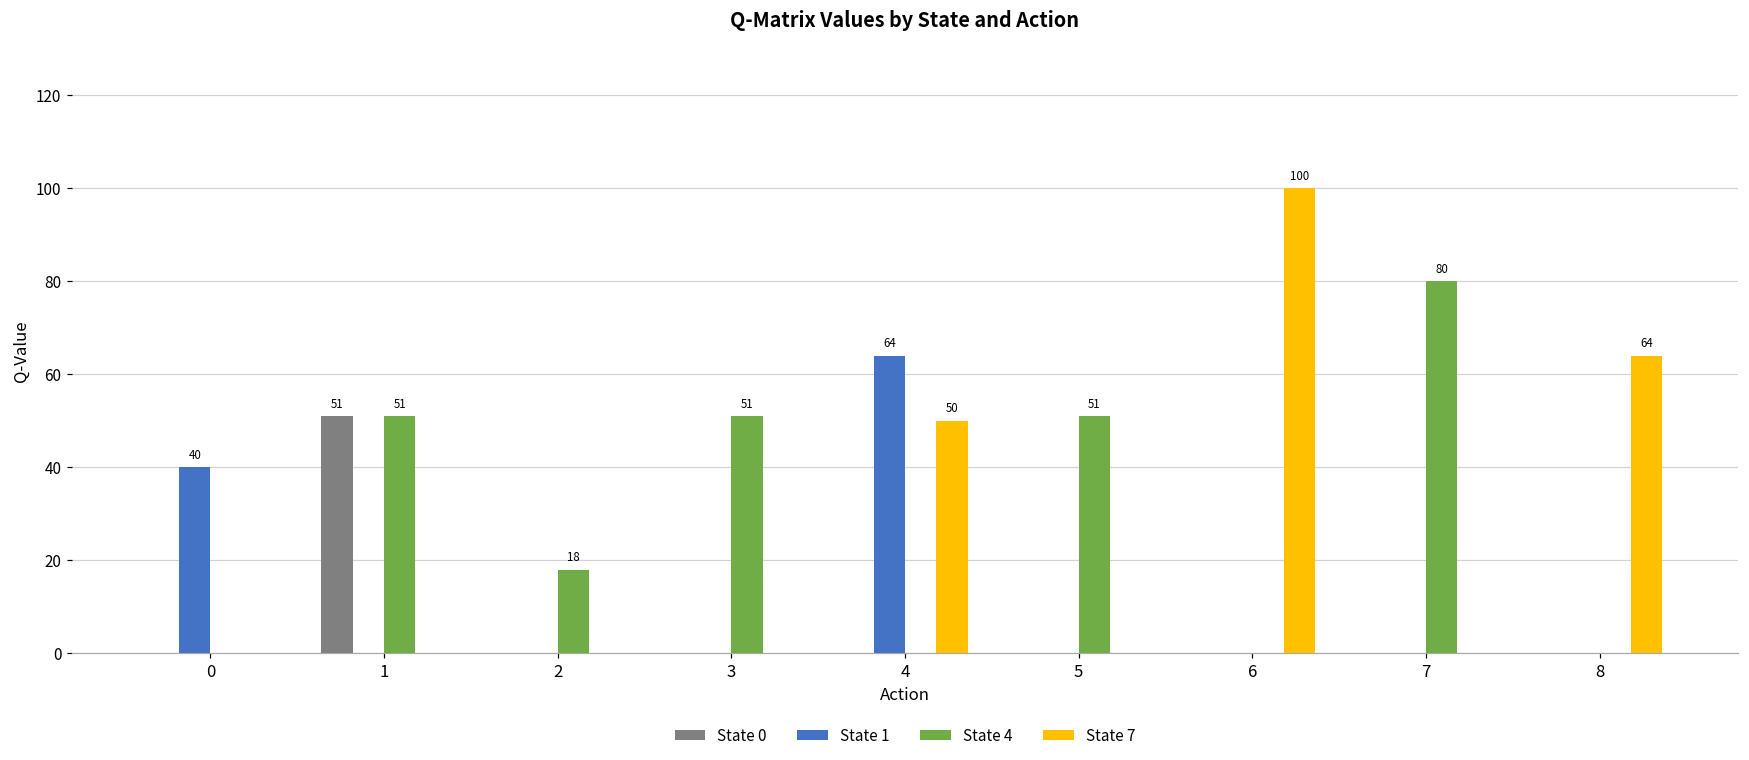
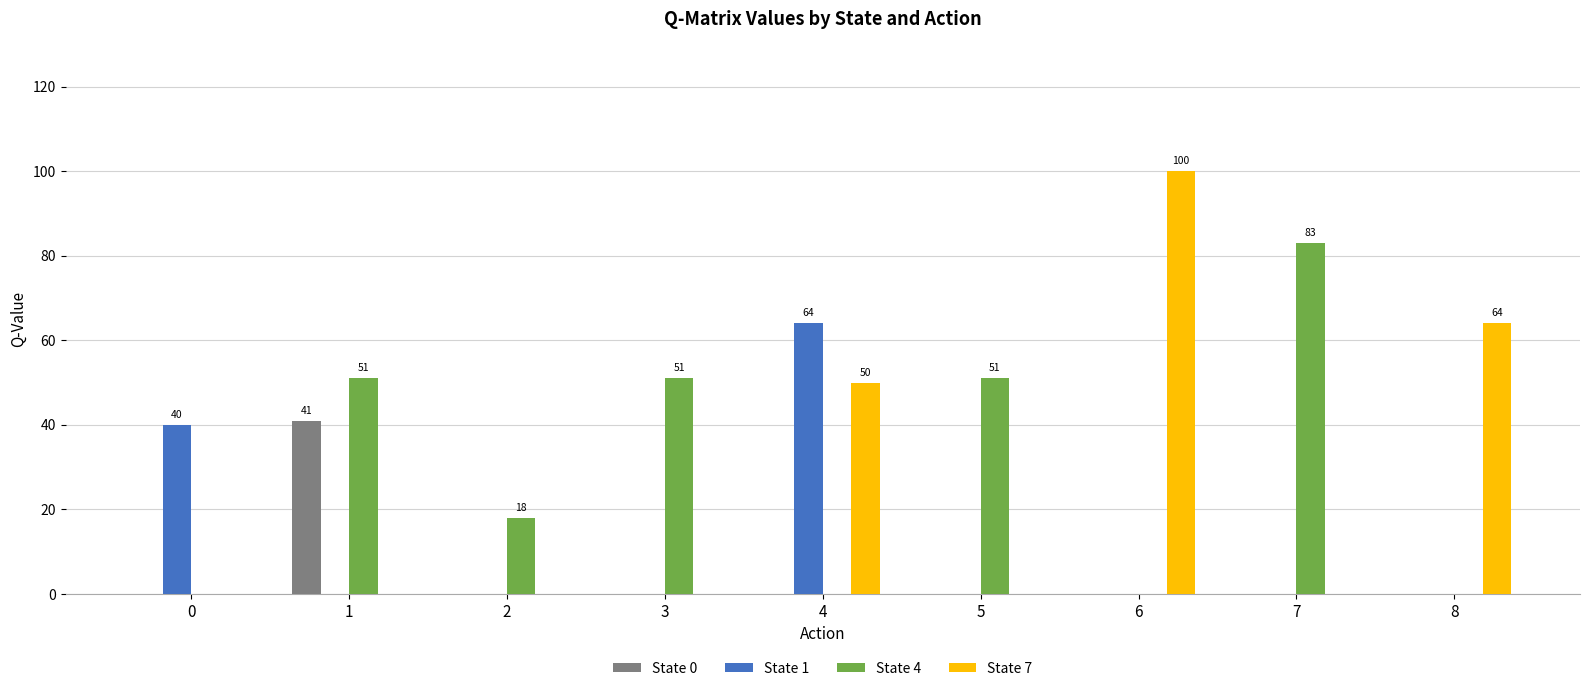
State 0, 1: 51 -> 41
State 4, 7: 80 -> 83
